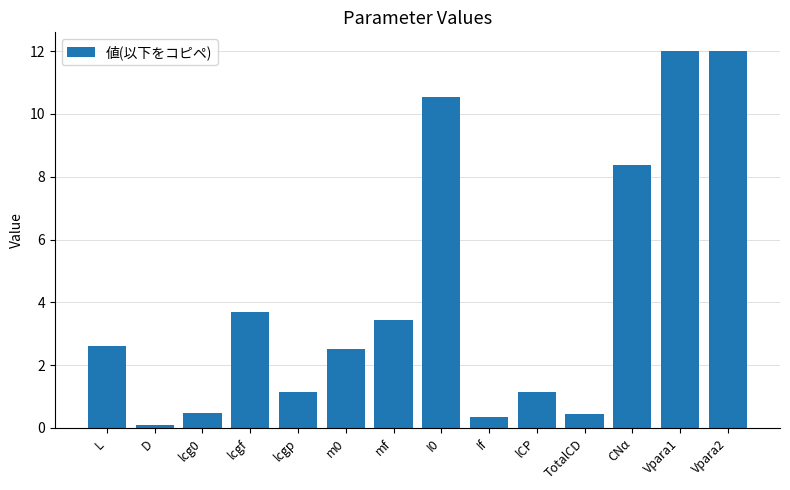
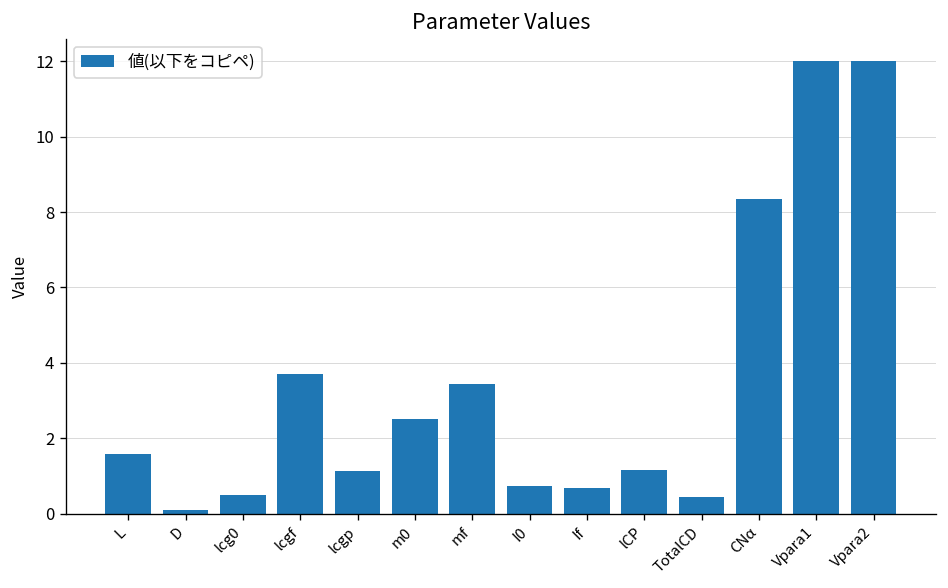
L: 2.6 -> 1.6
I0: 10.5 -> 0.7
If: 0.4 -> 0.7
